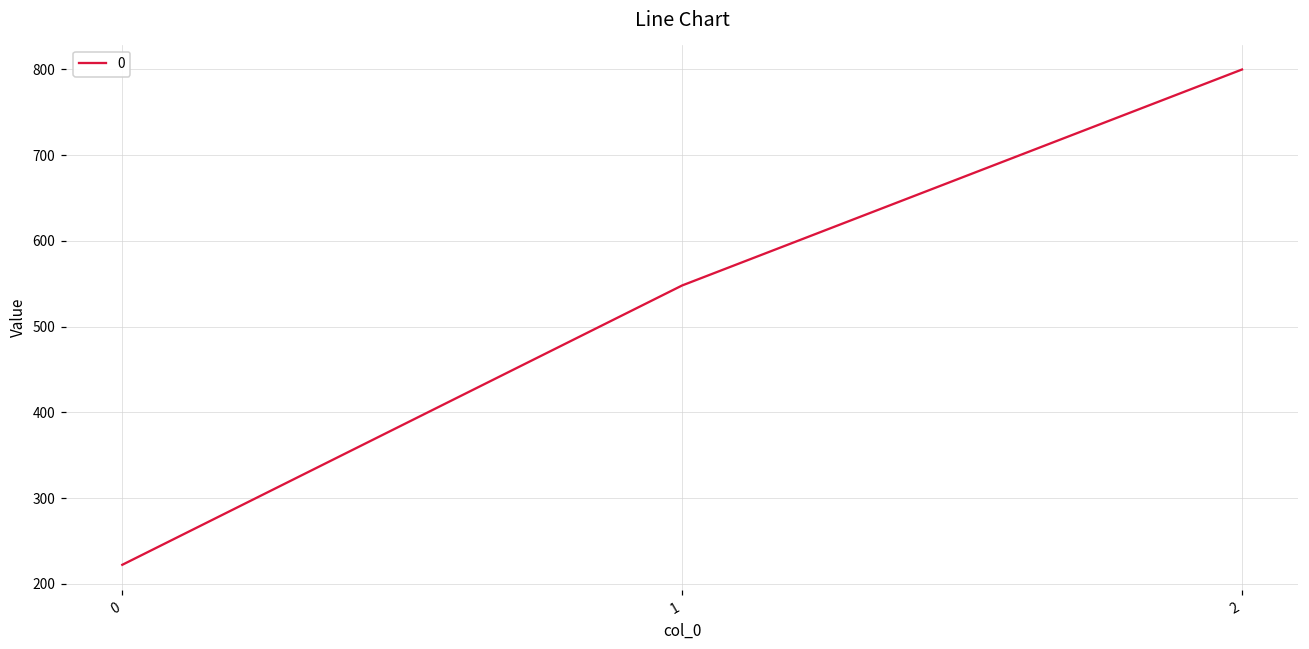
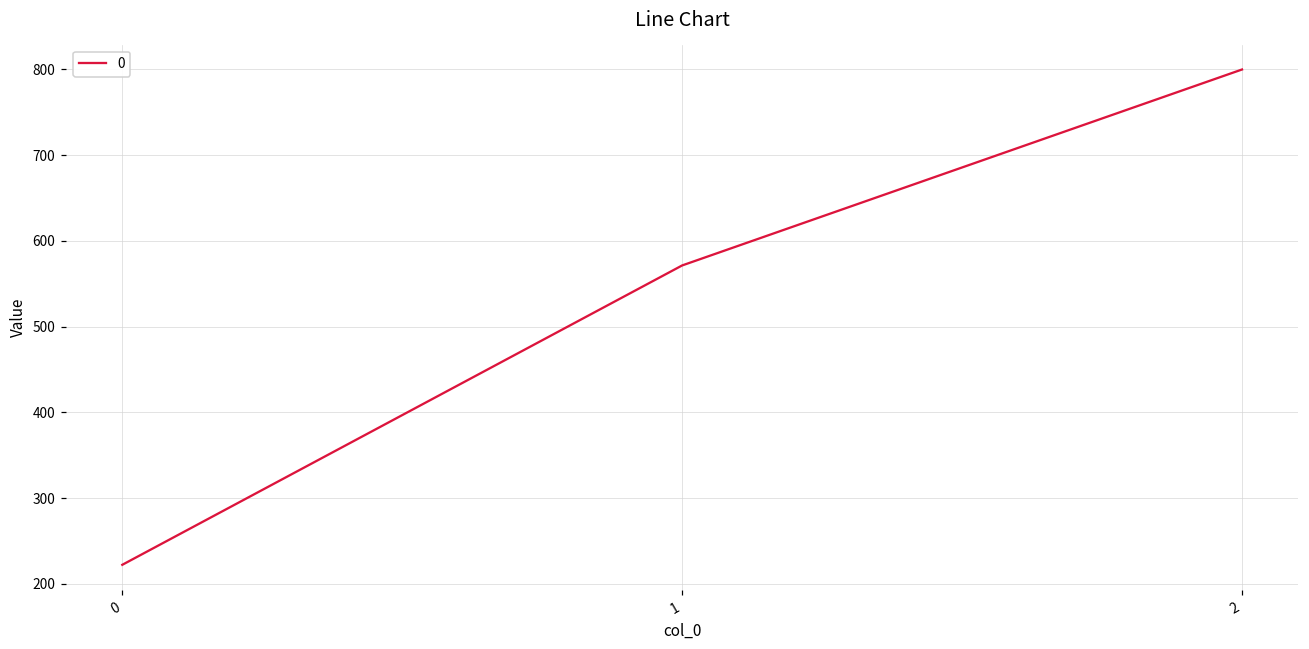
1: 550 -> 570
